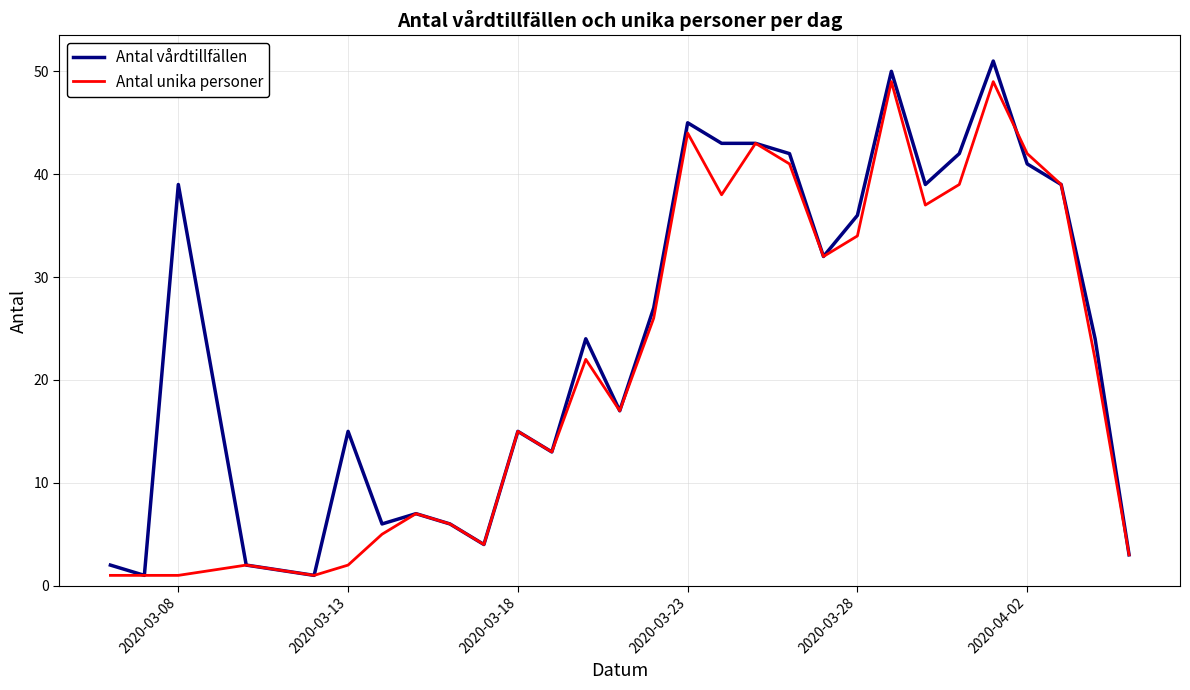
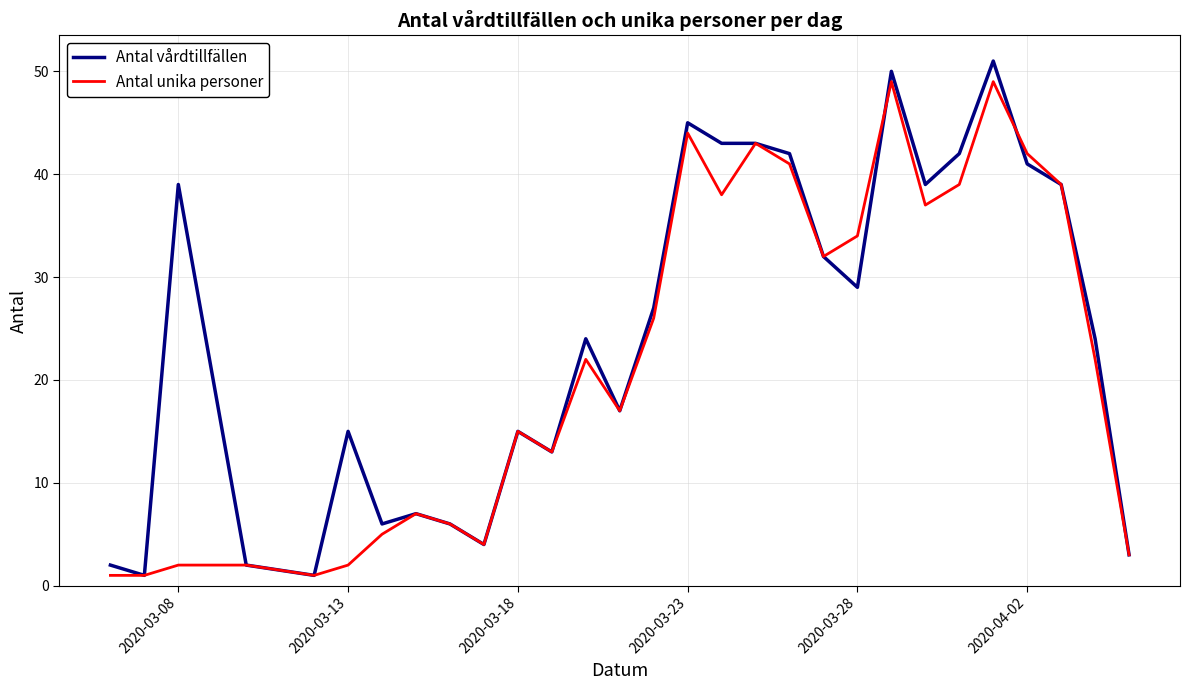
Antal unika personer, 2020-03-08: 1 -> 2
Antal vårdtillfällen, 2020-03-28: 36 -> 29
